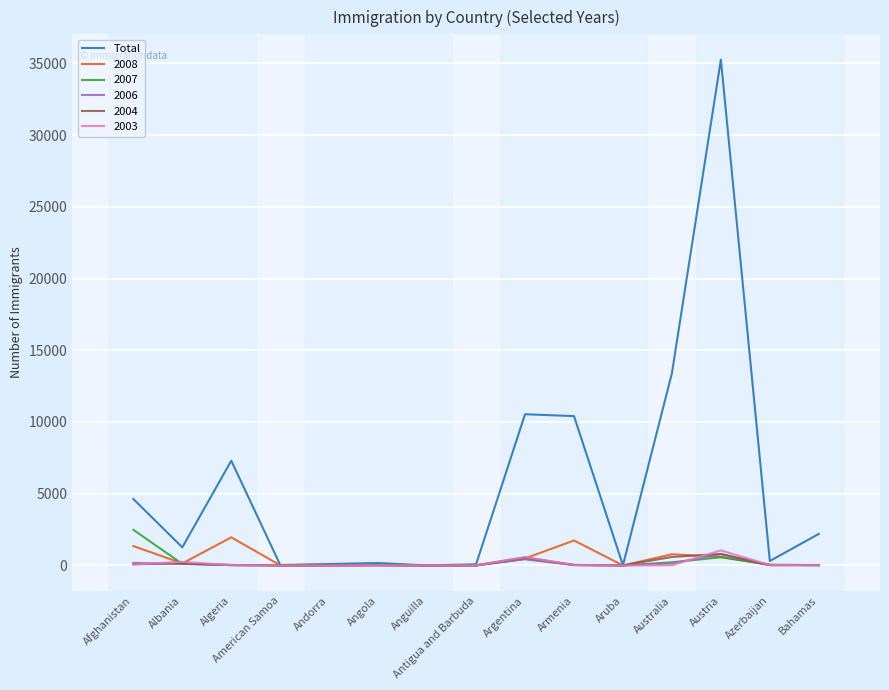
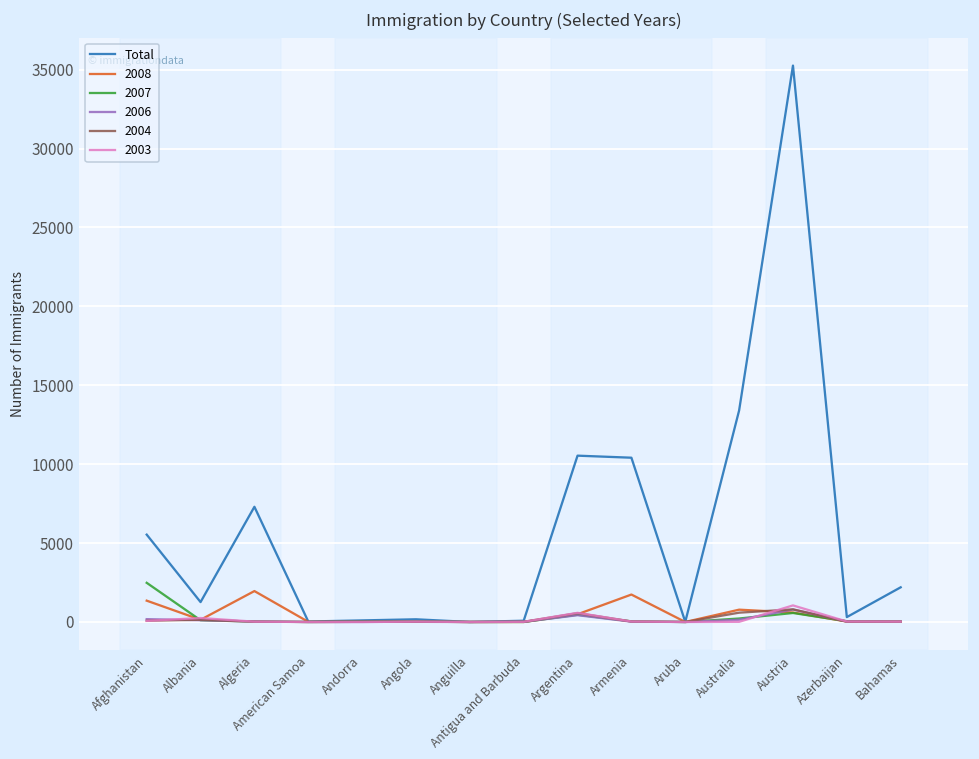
Total, Afghanistan: 4600 -> 5500
